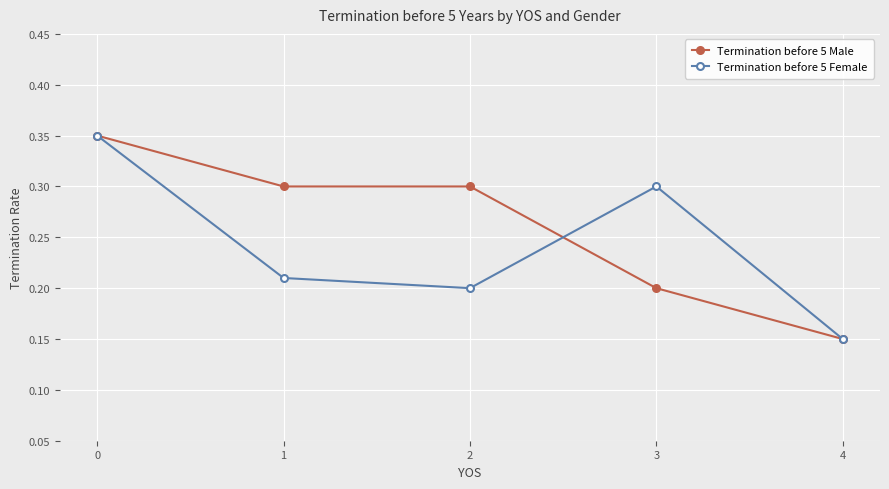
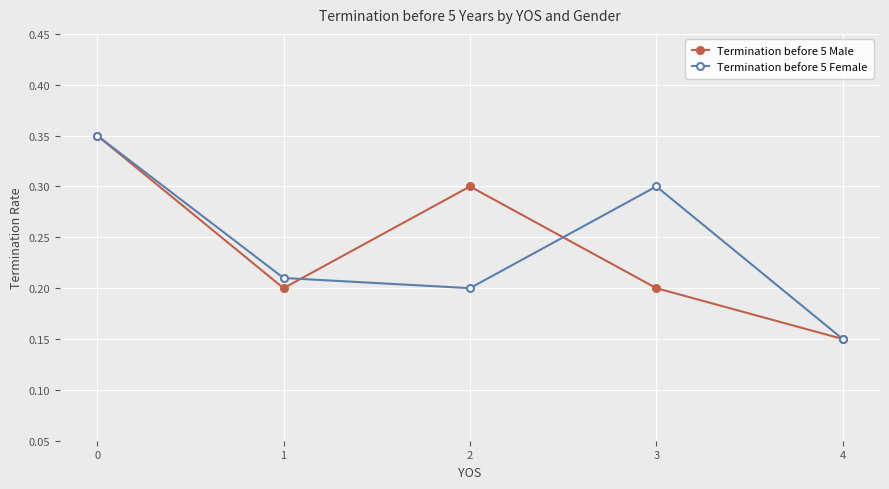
Termination before 5 Male, 1: 0.3 -> 0.2
